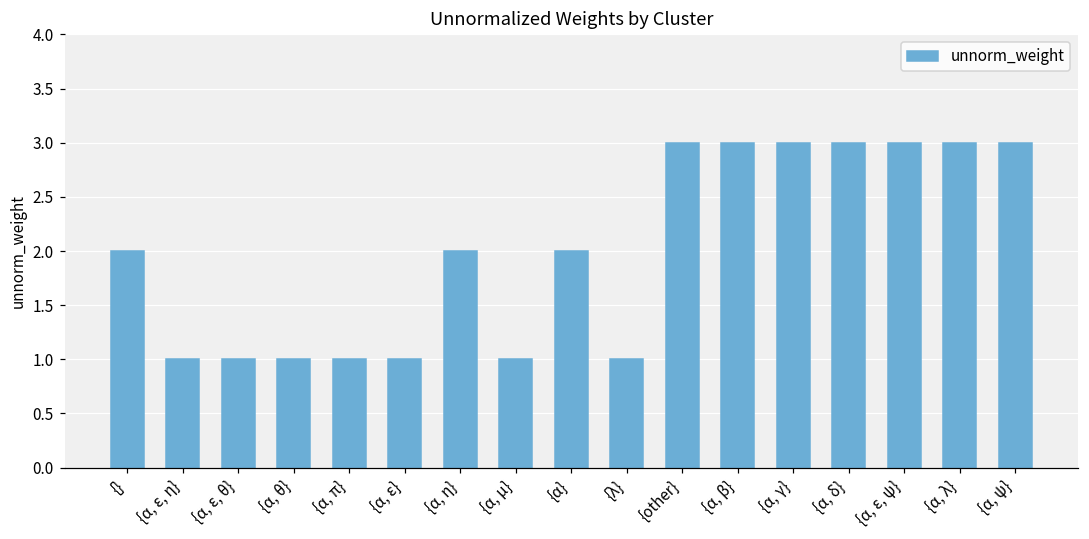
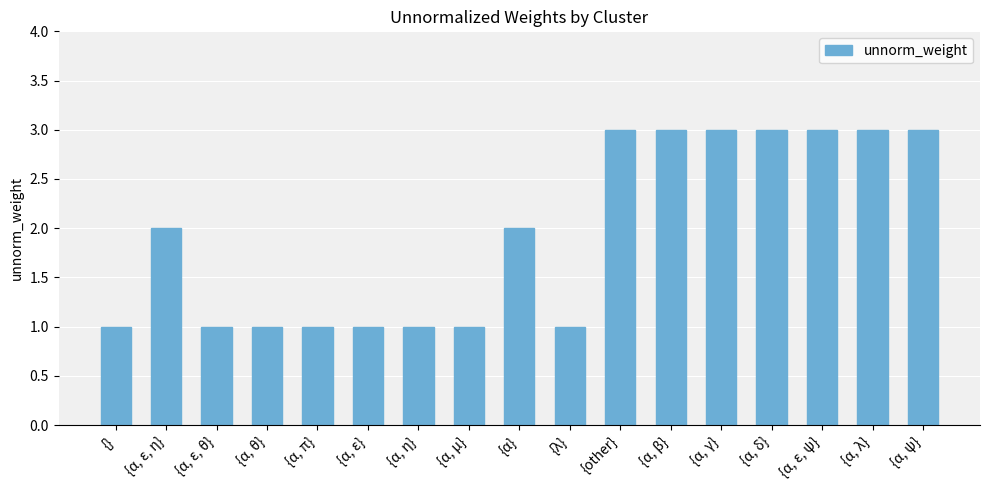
{}: 2 -> 1
{α, ε, η}: 1 -> 2
{α, η}: 2 -> 1
